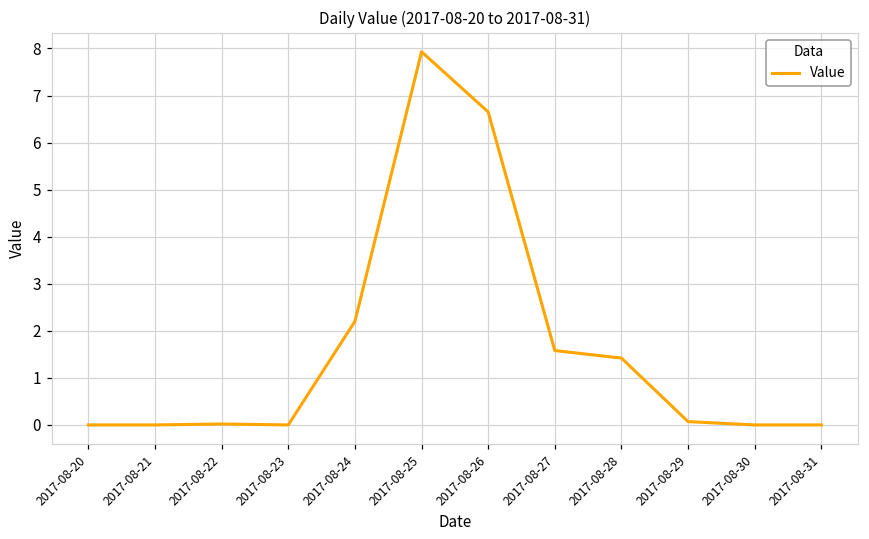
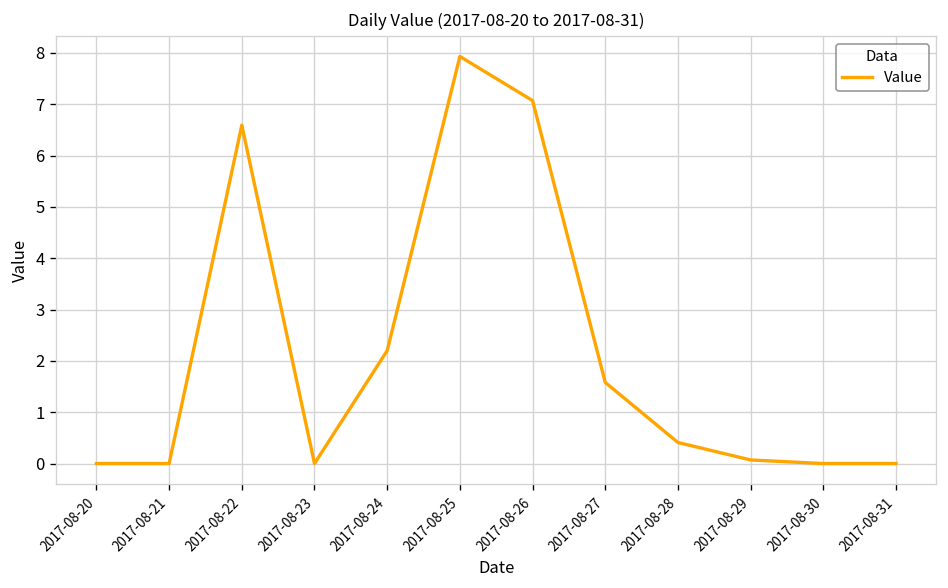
2017-08-22: 0.0 -> 6.6
2017-08-26: 6.7 -> 7.1
2017-08-28: 1.4 -> 0.4
